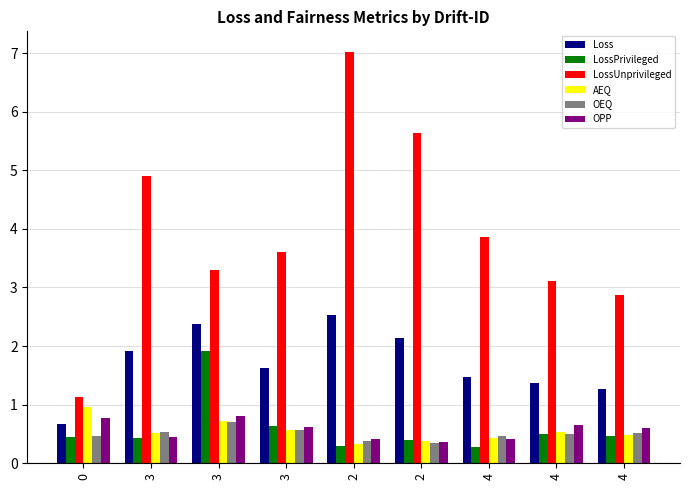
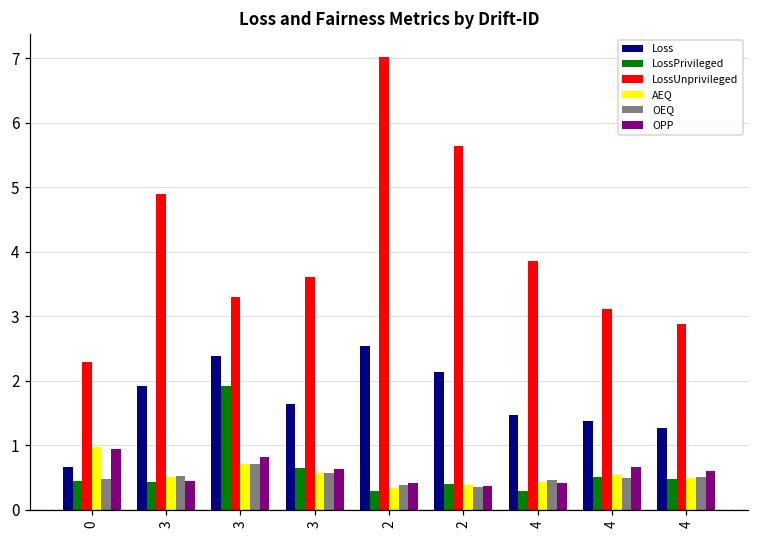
LossUnprivileged, 0: 1.1 -> 2.3
OPP, 0: 0.8 -> 0.9
